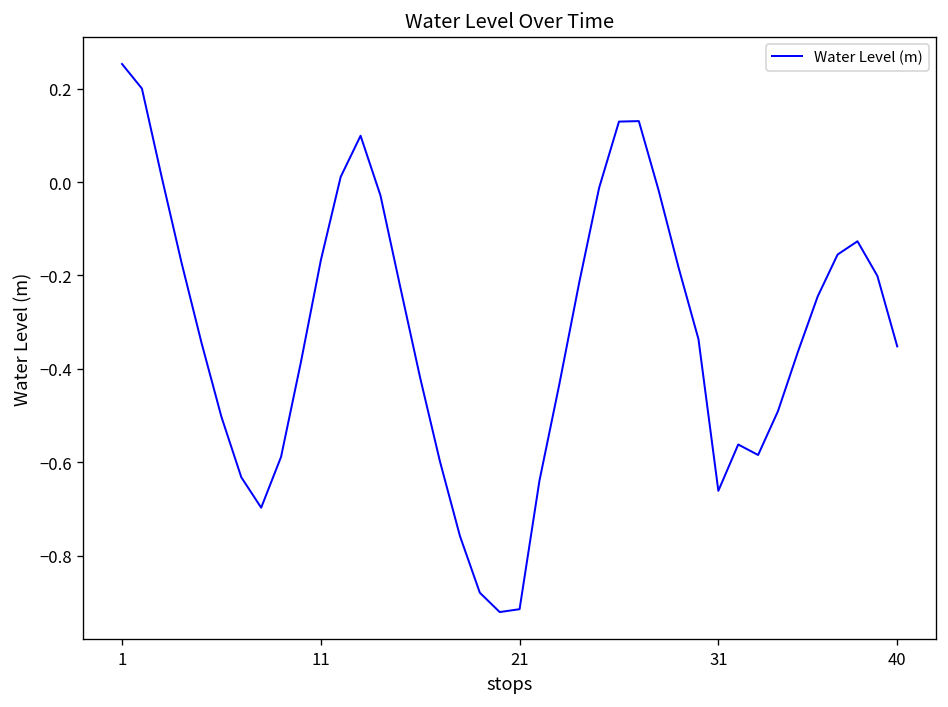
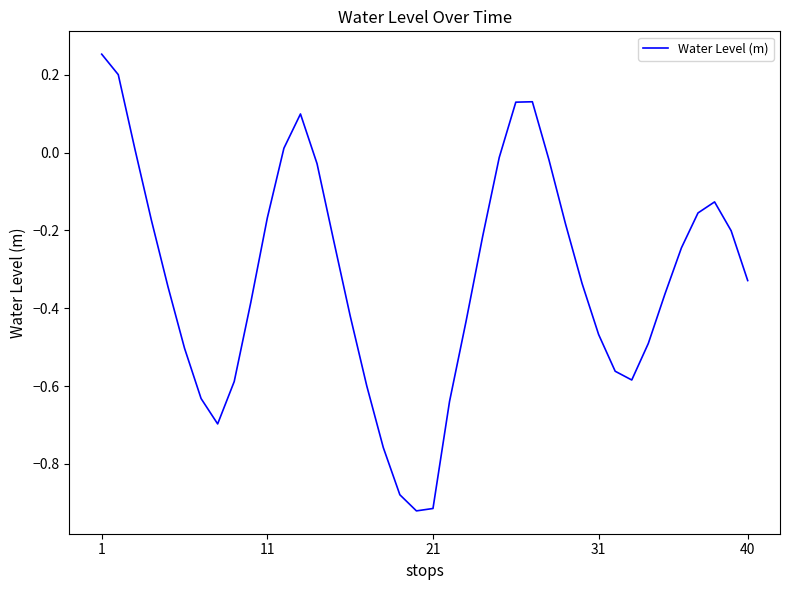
31: -0.66 -> -0.47
40: -0.35 -> -0.33
